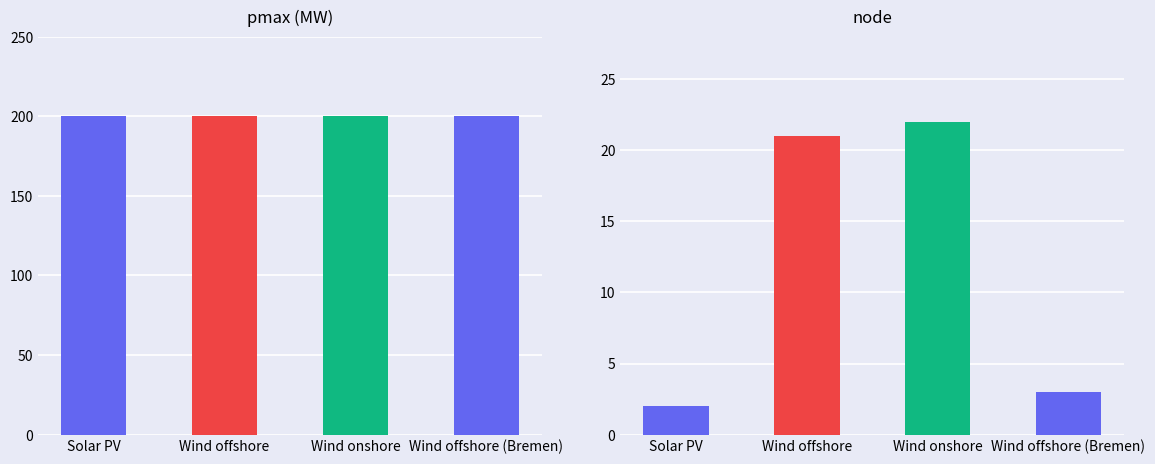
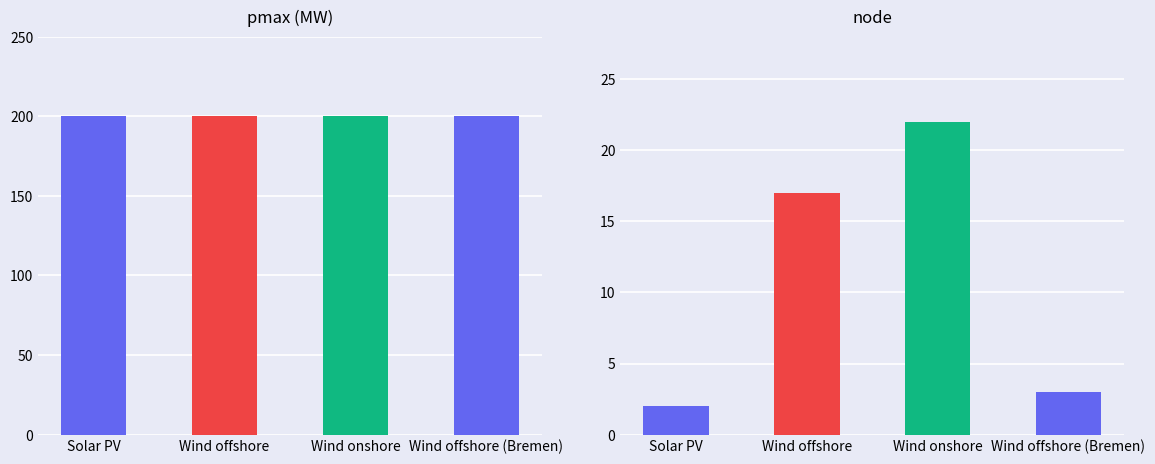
node, Wind offshore: 21 -> 17
